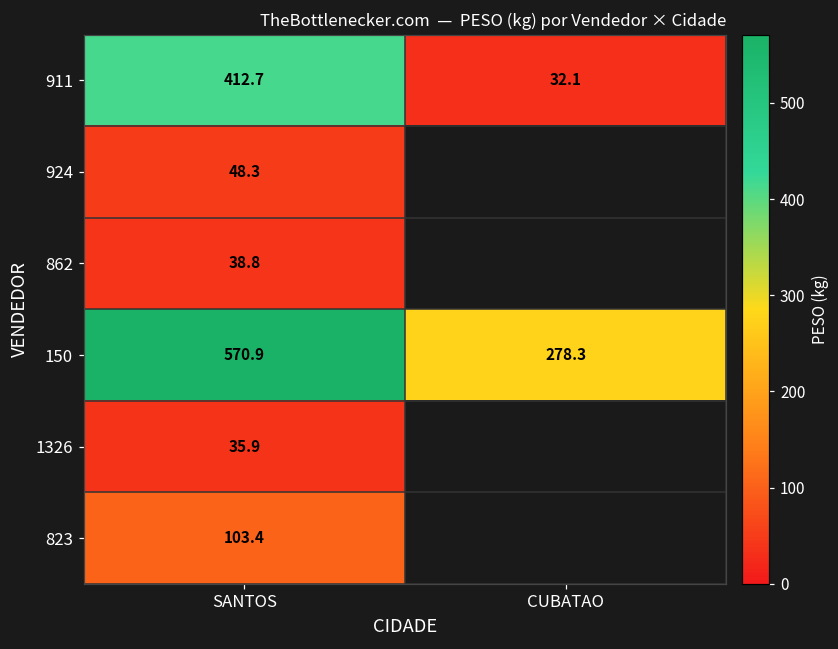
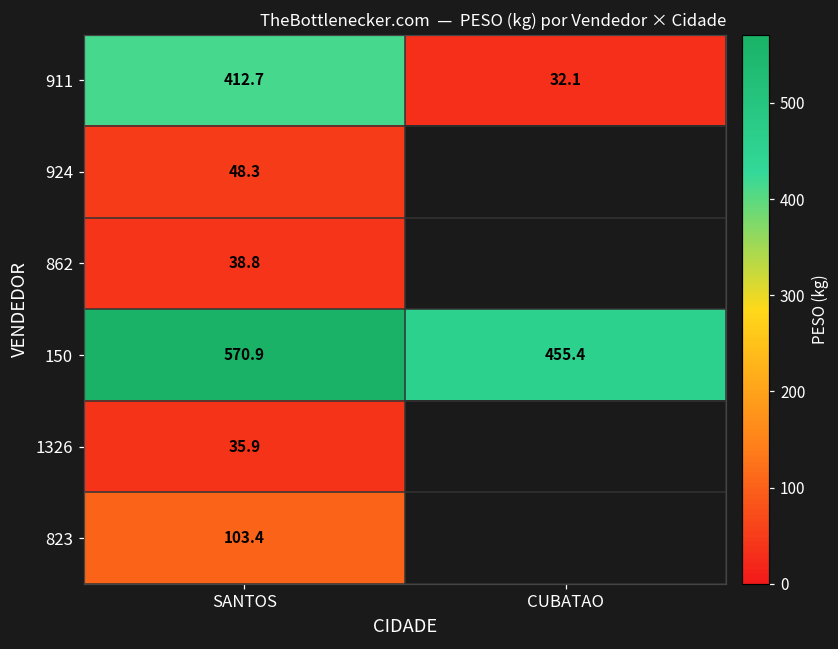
150, CUBATAO: 278.3 -> 455.4
